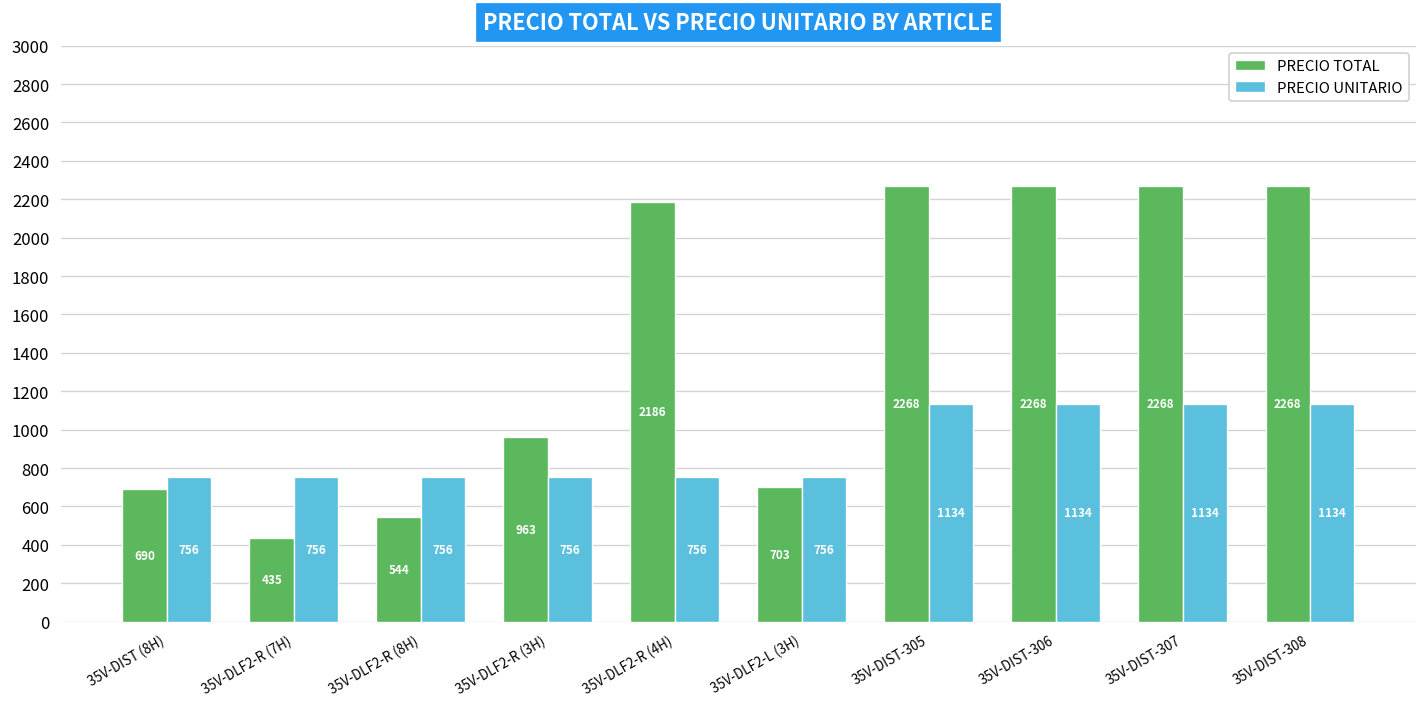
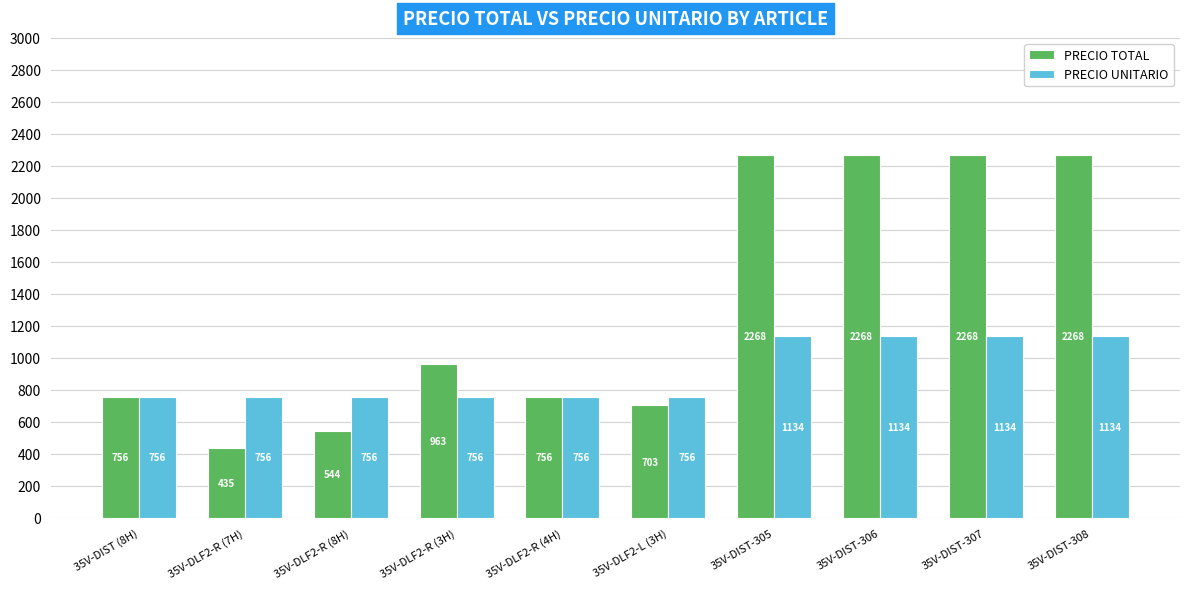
PRECIO TOTAL, 35V-DIST (8H): 690 -> 756
PRECIO TOTAL, 35V-DLF2-R (4H): 2186 -> 756
